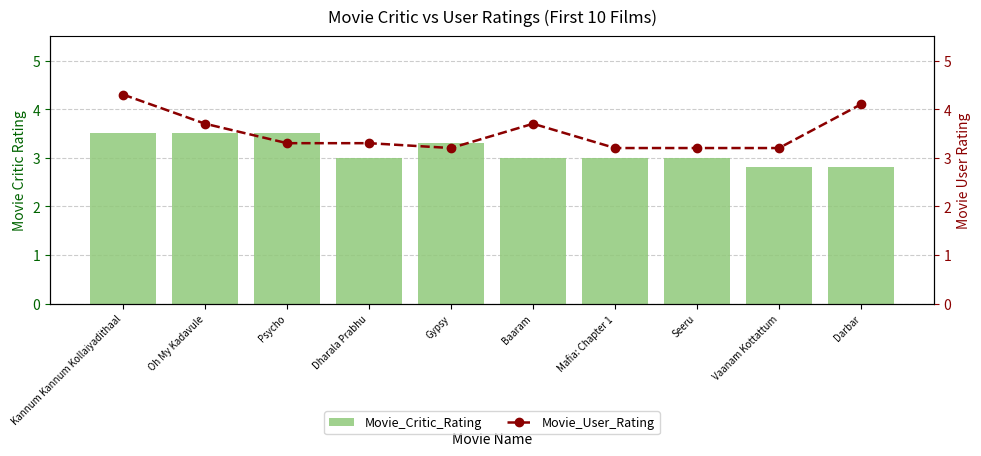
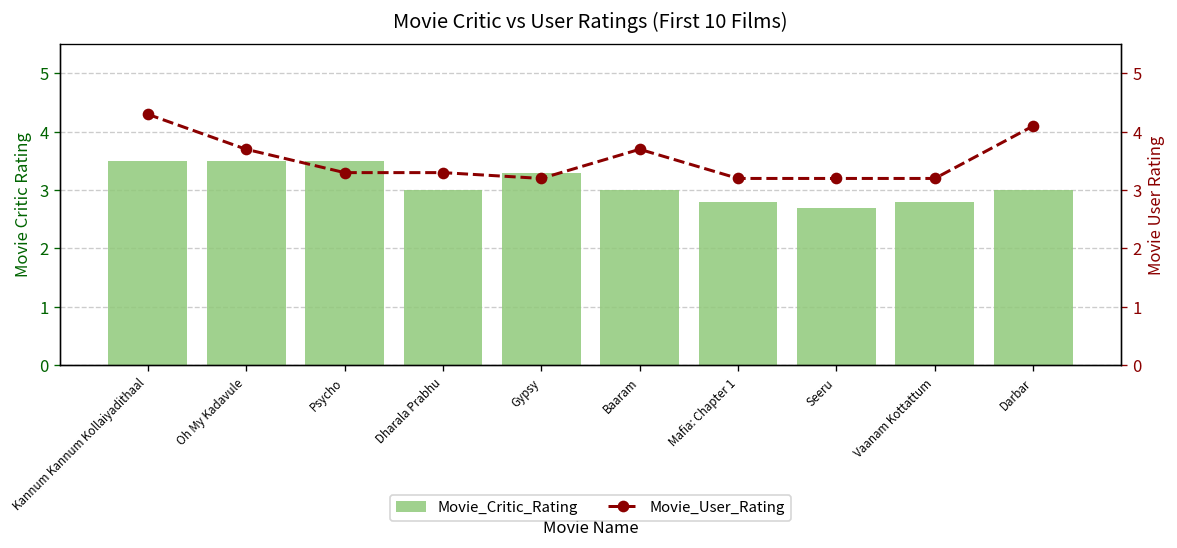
Movie_Critic_Rating, Mafia: Chapter 1: 3.0 -> 2.8
Movie_Critic_Rating, Seeru: 3.0 -> 2.7
Movie_Critic_Rating, Darbar: 2.8 -> 3.0
